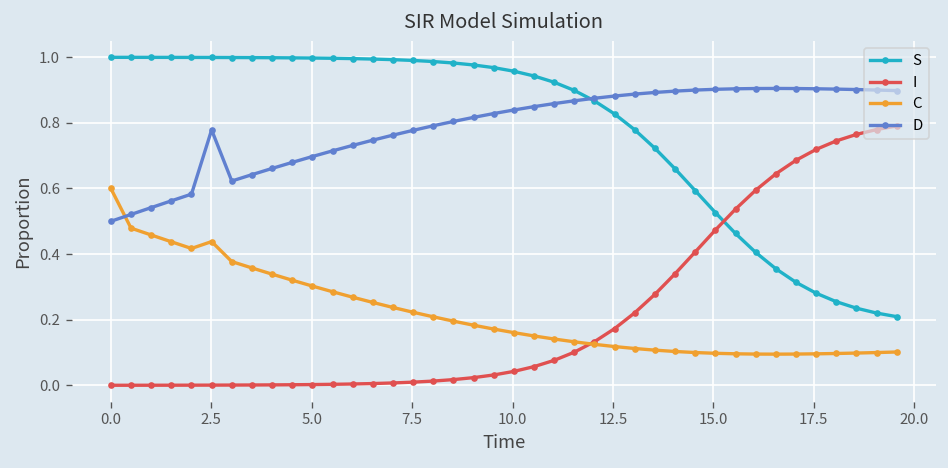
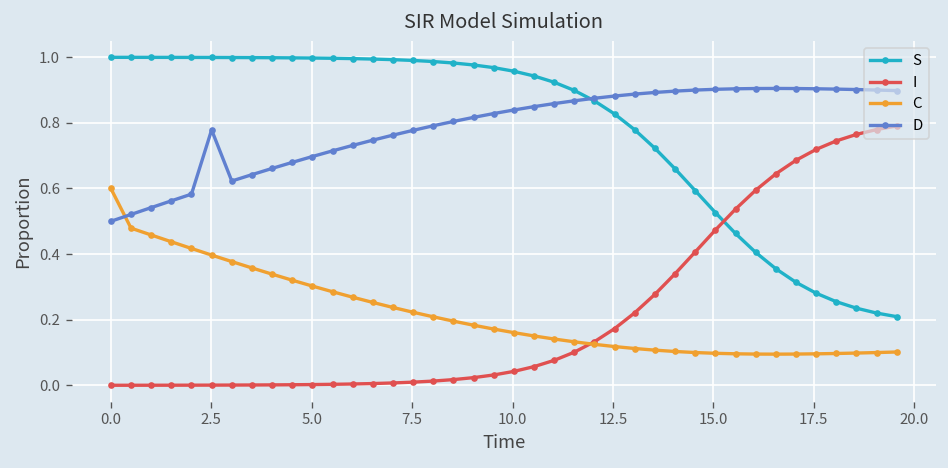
C, 2.5: 0.44 -> 0.40
